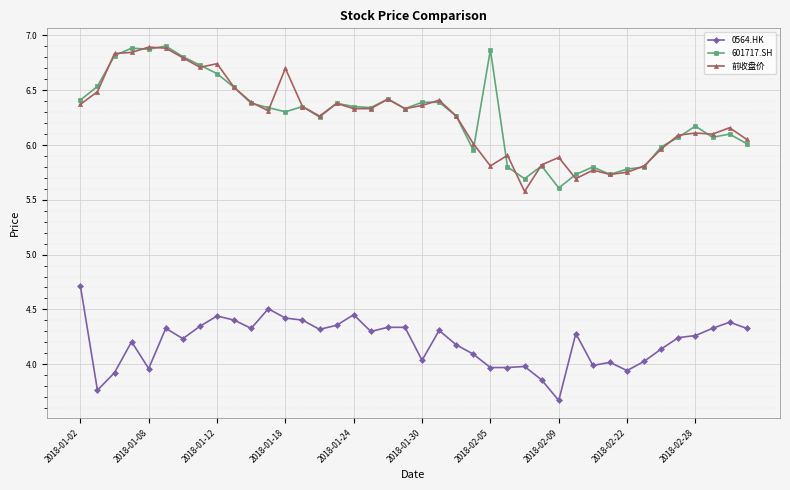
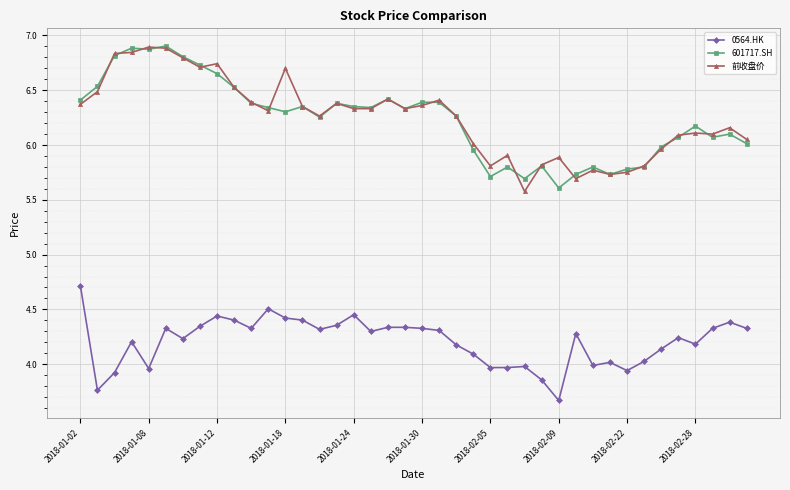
0564.HK, 2018-01-30: 4.04 -> 4.33
601717.SH, 2018-02-05: 6.87 -> 5.71
0564.HK, 2018-02-28: 4.26 -> 4.18
